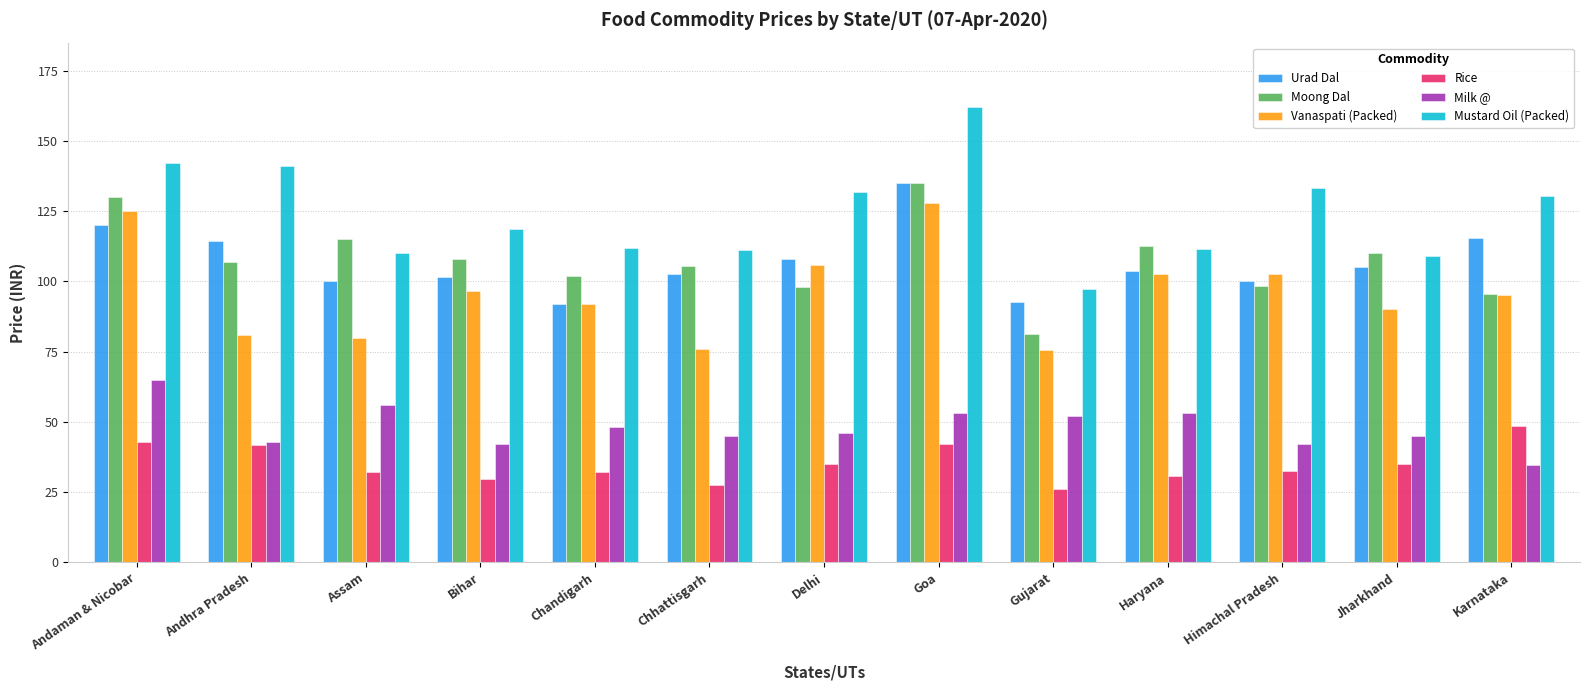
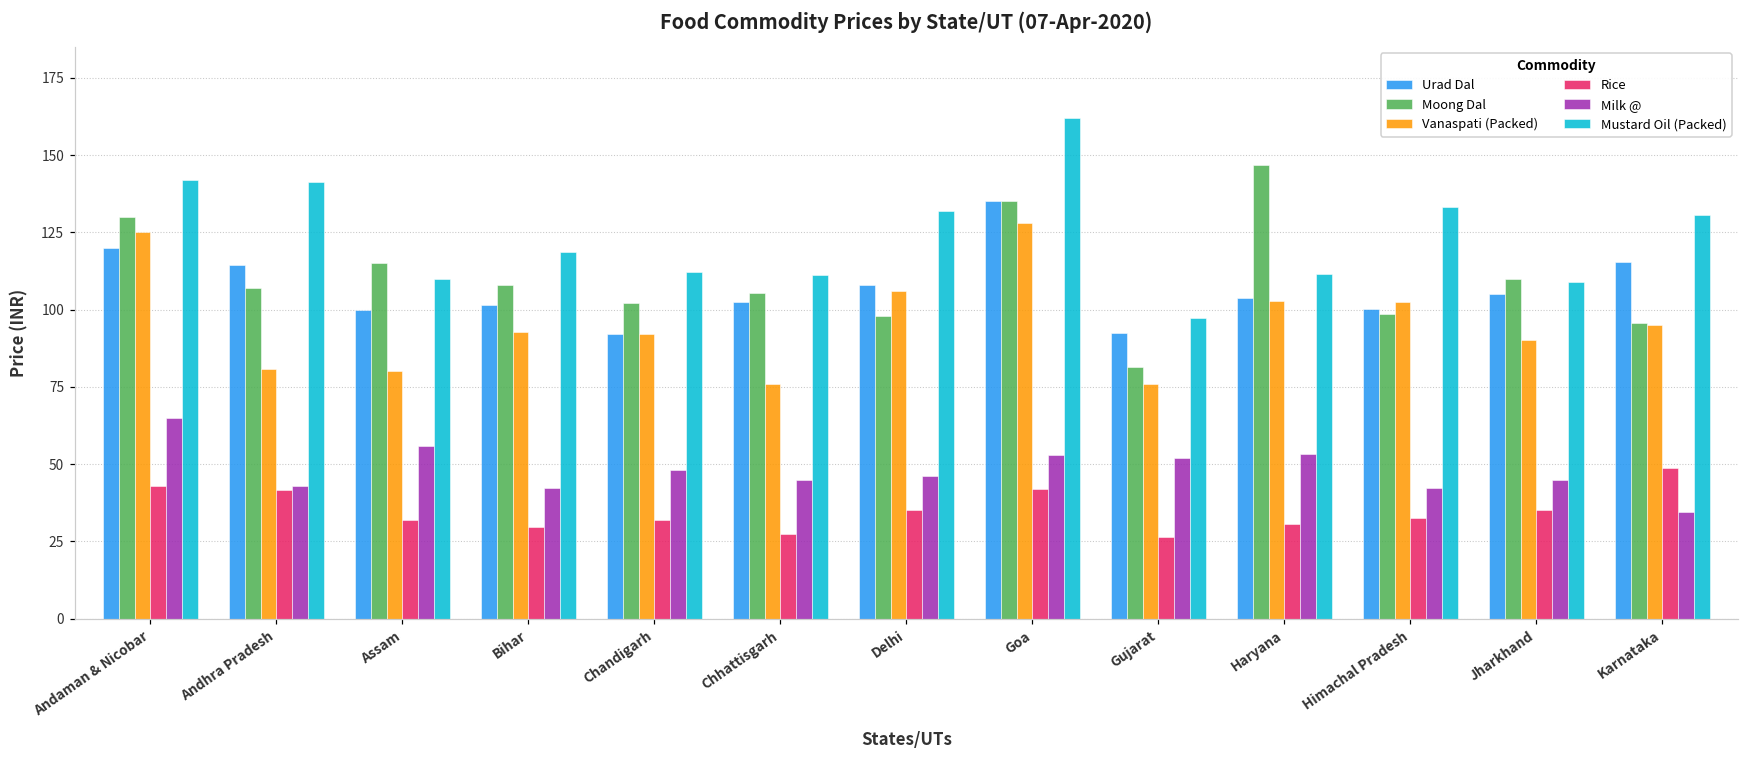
Vanaspati (Packed), Bihar: 97 -> 93
Moong Dal, Haryana: 113 -> 147
